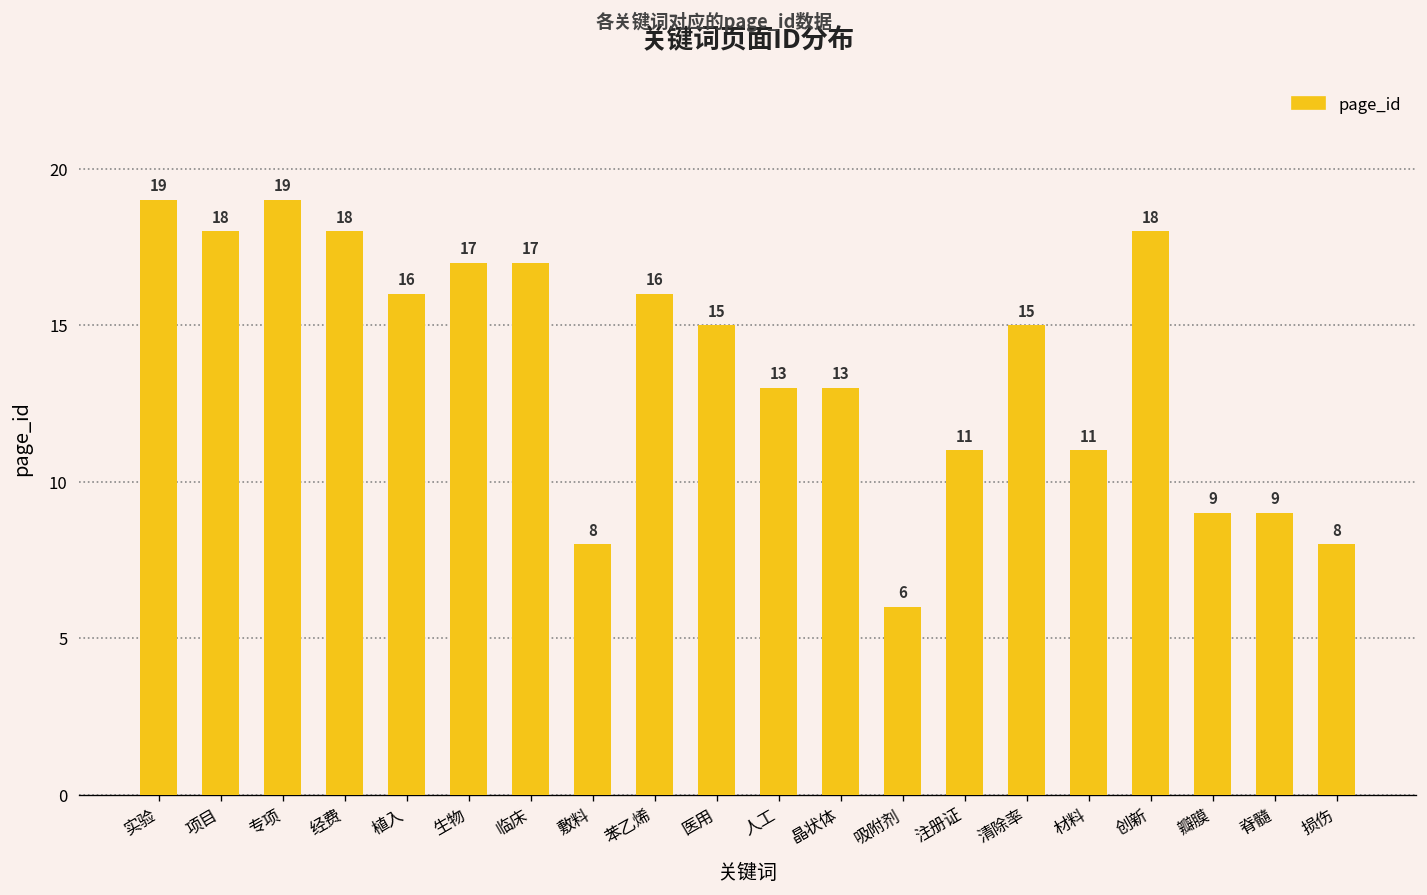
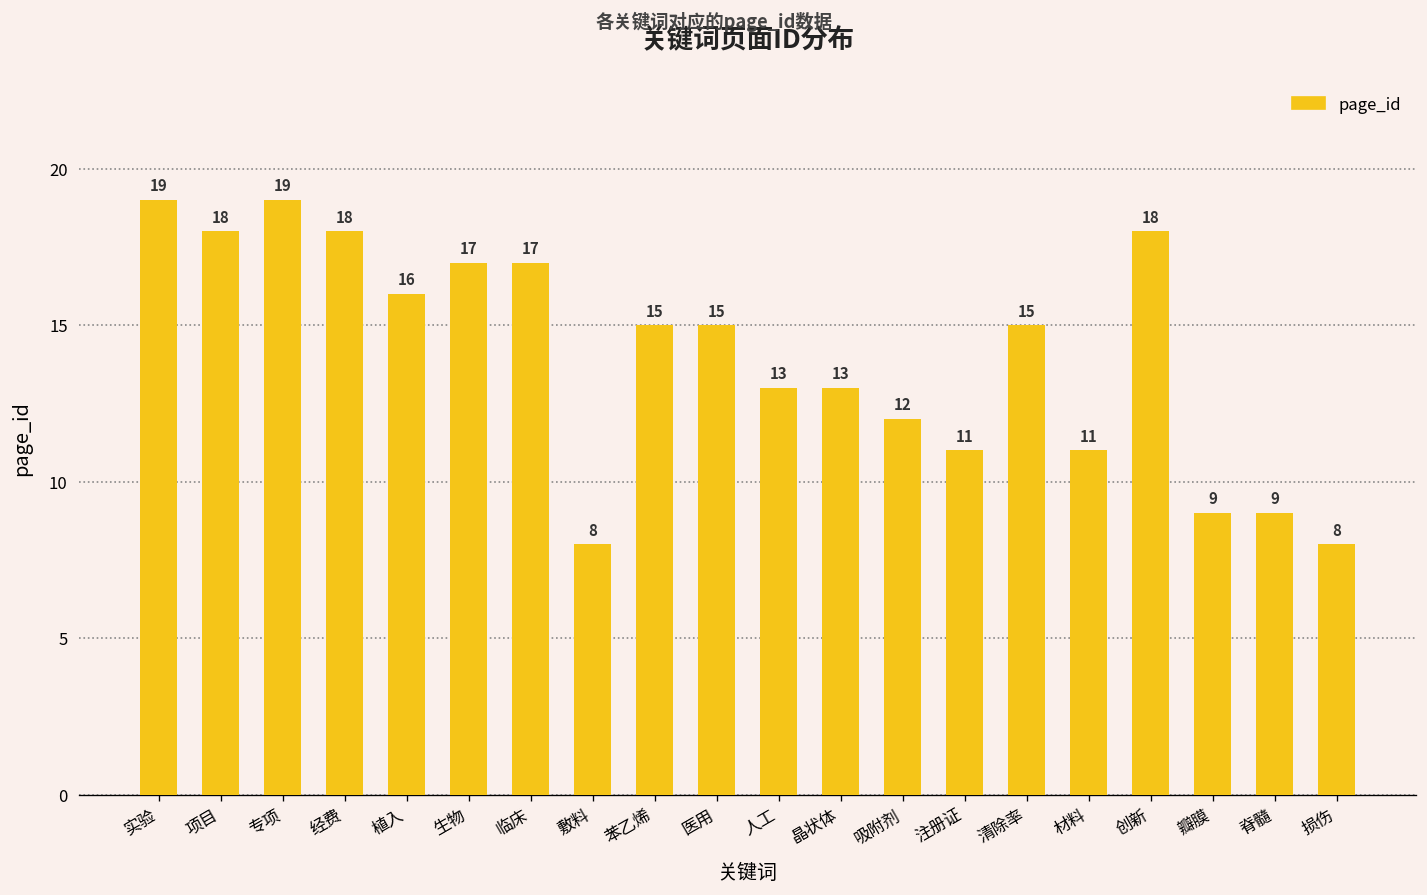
苯乙烯: 16 -> 15
吸附剂: 6 -> 12
